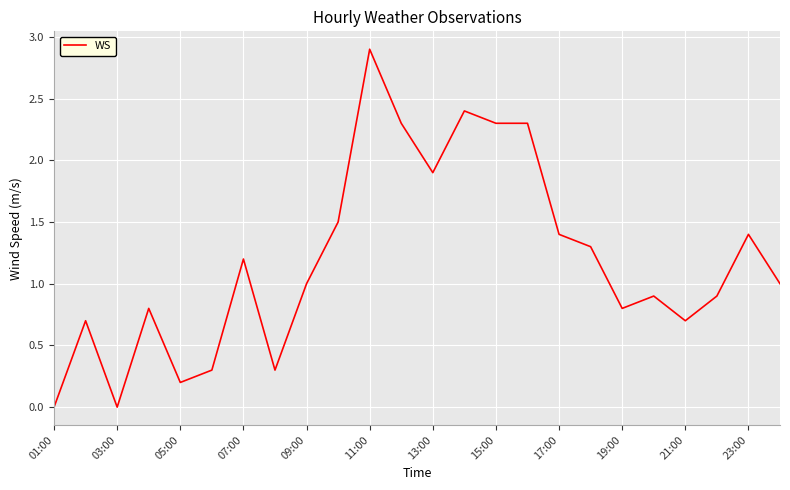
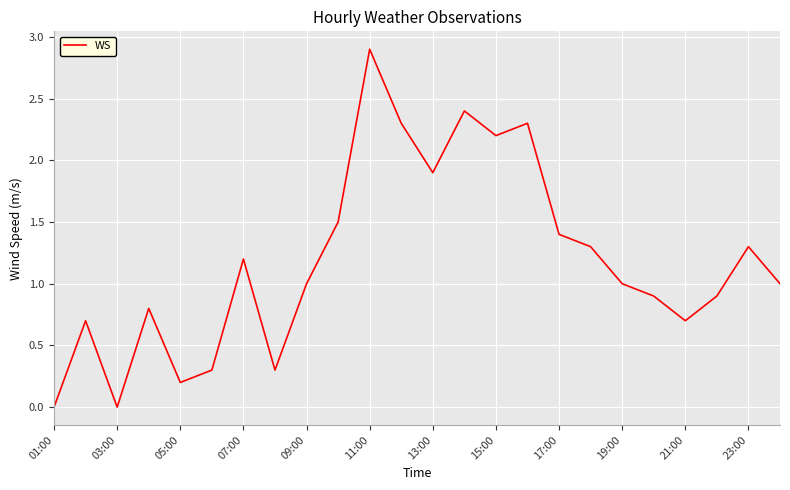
15:00: 2.3 -> 2.2
19:00: 0.8 -> 1.0
23:00: 1.4 -> 1.3
